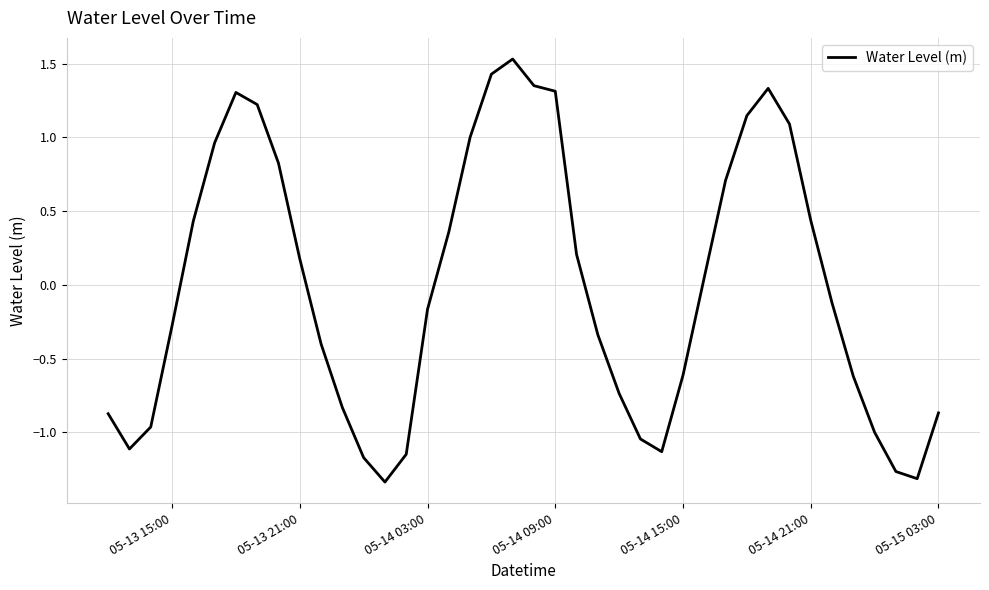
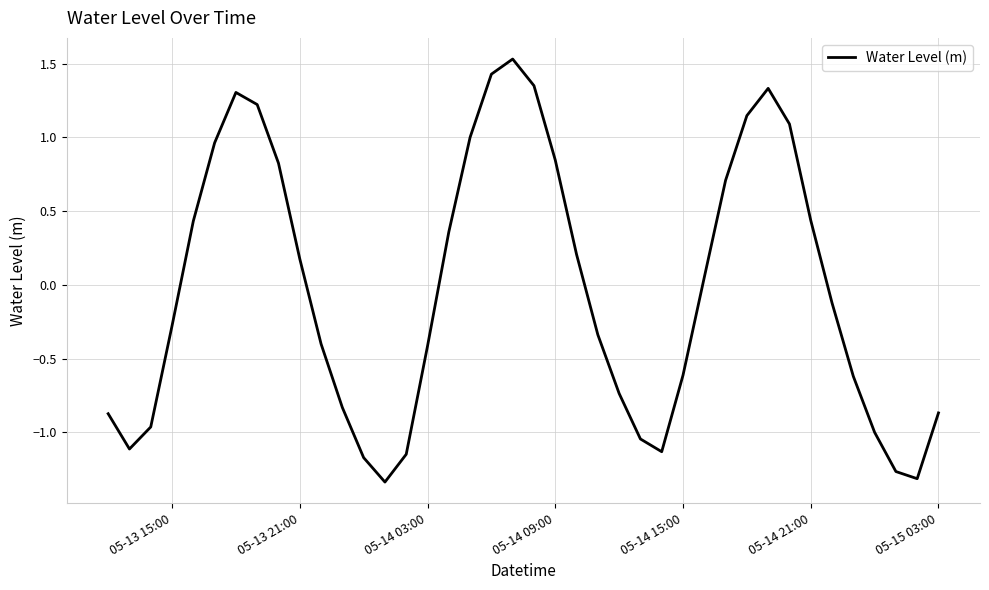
05-14 03:00: -0.16 -> -0.41
05-14 09:00: 1.31 -> 0.85
